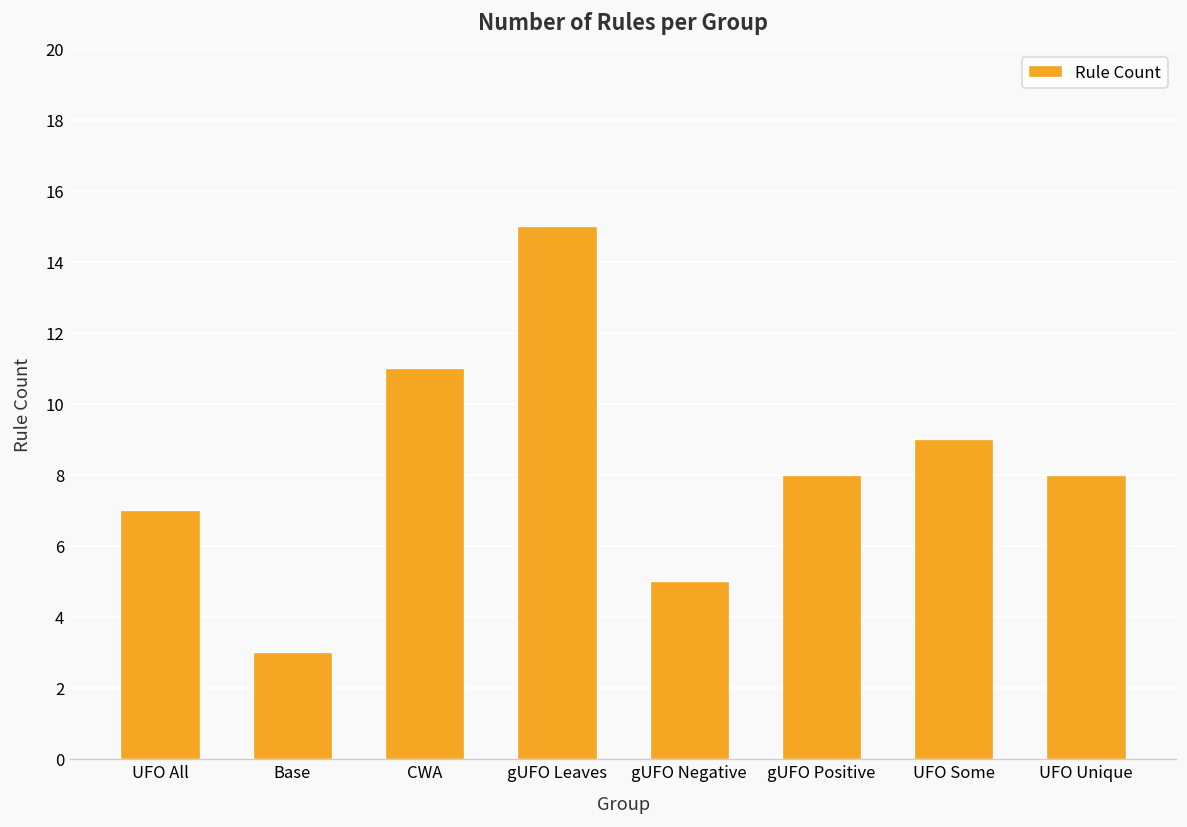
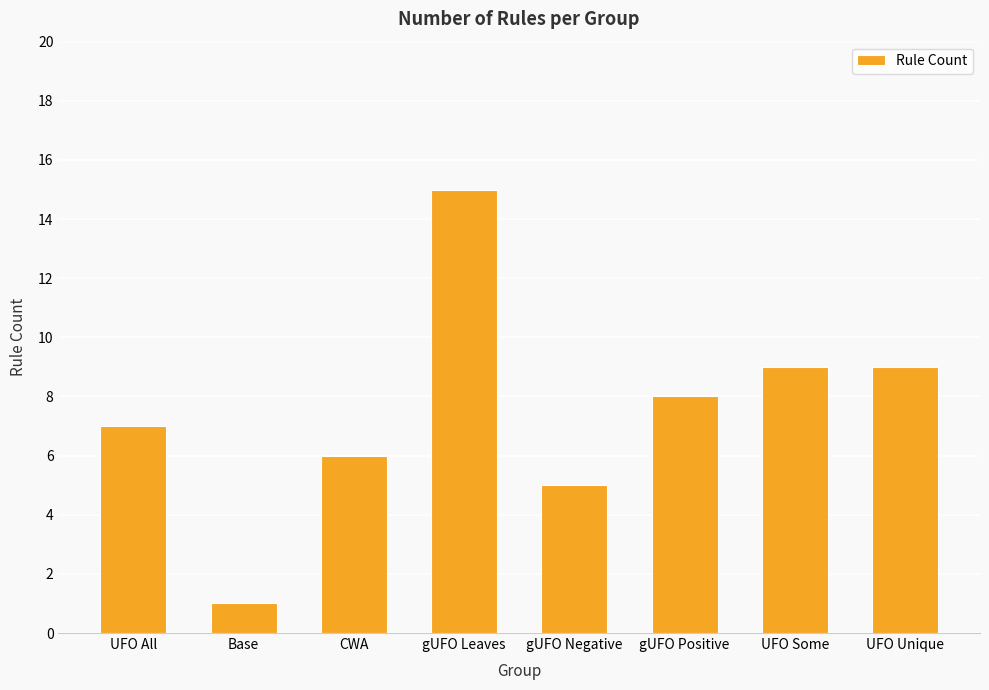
Base: 3 -> 1
CWA: 11 -> 6
UFO Unique: 8 -> 9
